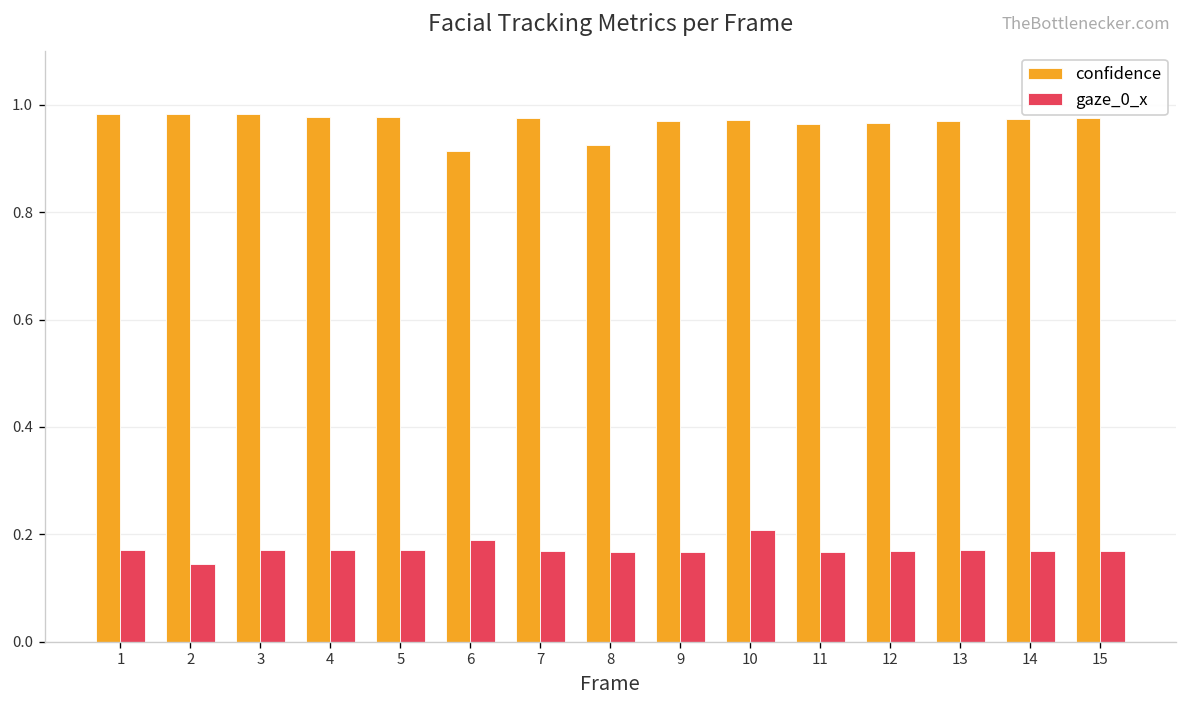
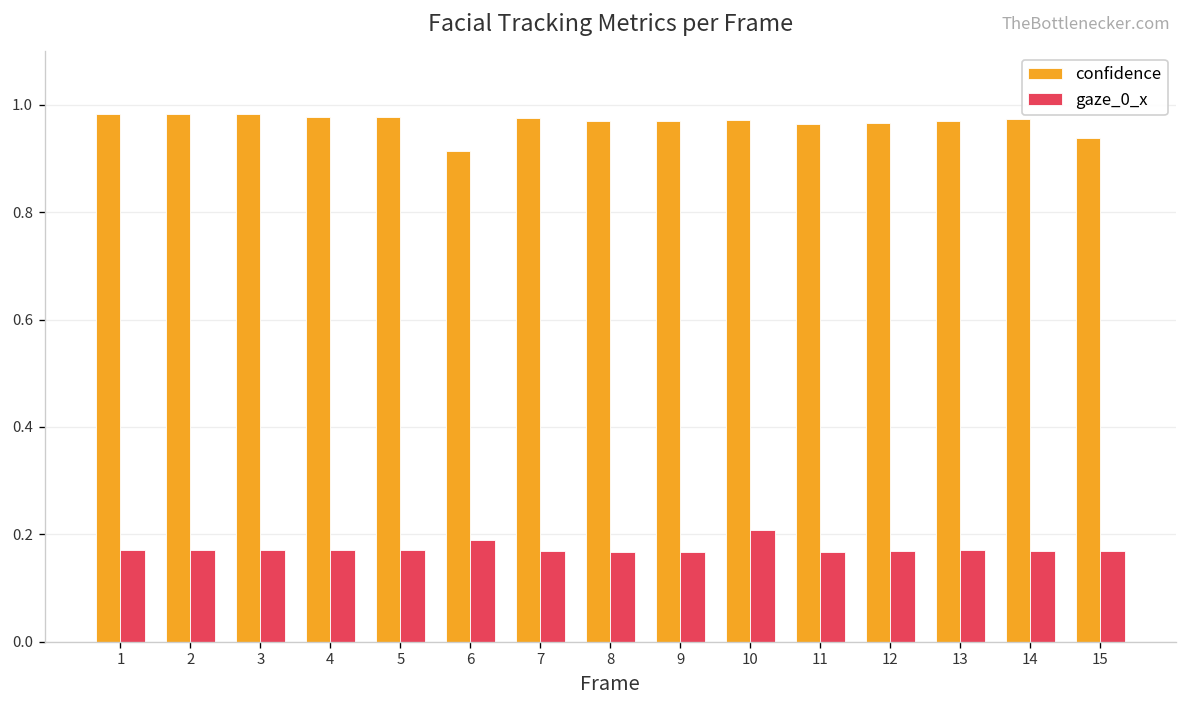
gaze_0_x, 2: 0.14 -> 0.17
confidence, 8: 0.92 -> 0.97
confidence, 15: 0.98 -> 0.94
